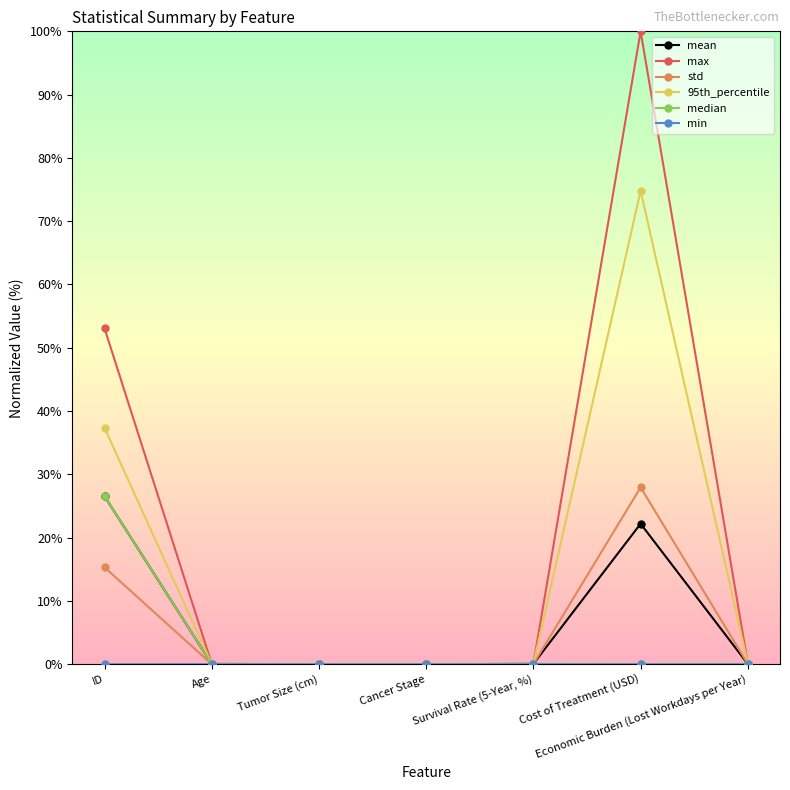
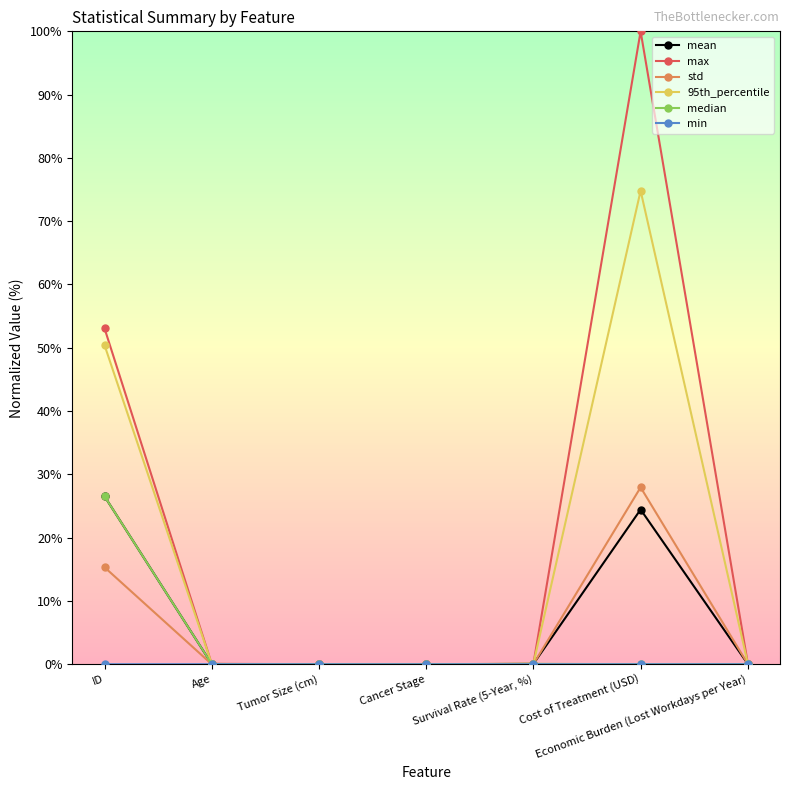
95th_percentile, ID: 37% -> 50%
mean, Cost of Treatment (USD): 22% -> 24%
